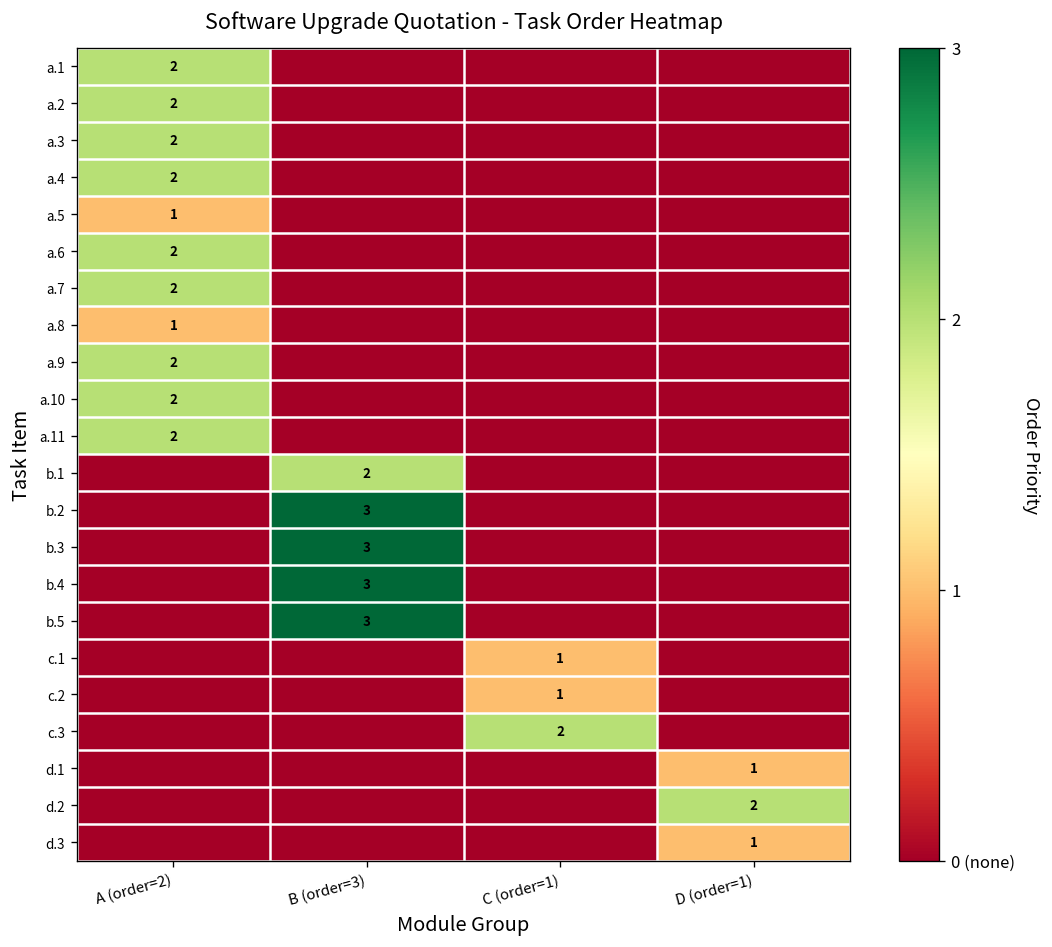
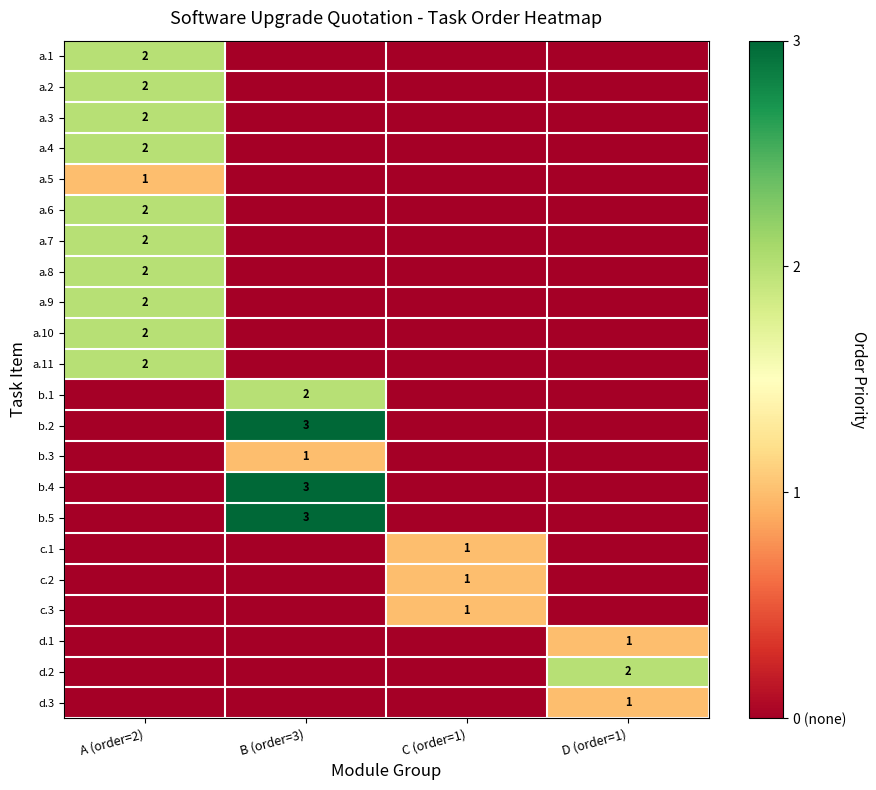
a.8, A (order=2): 1 -> 2
b.3, B (order=3): 3 -> 1
c.3, C (order=1): 2 -> 1
